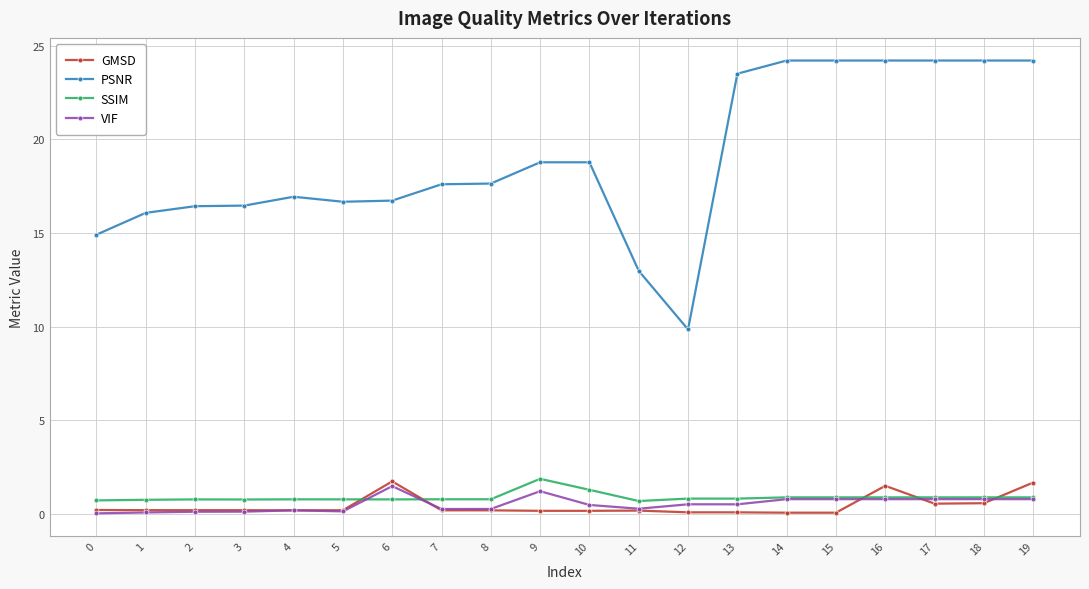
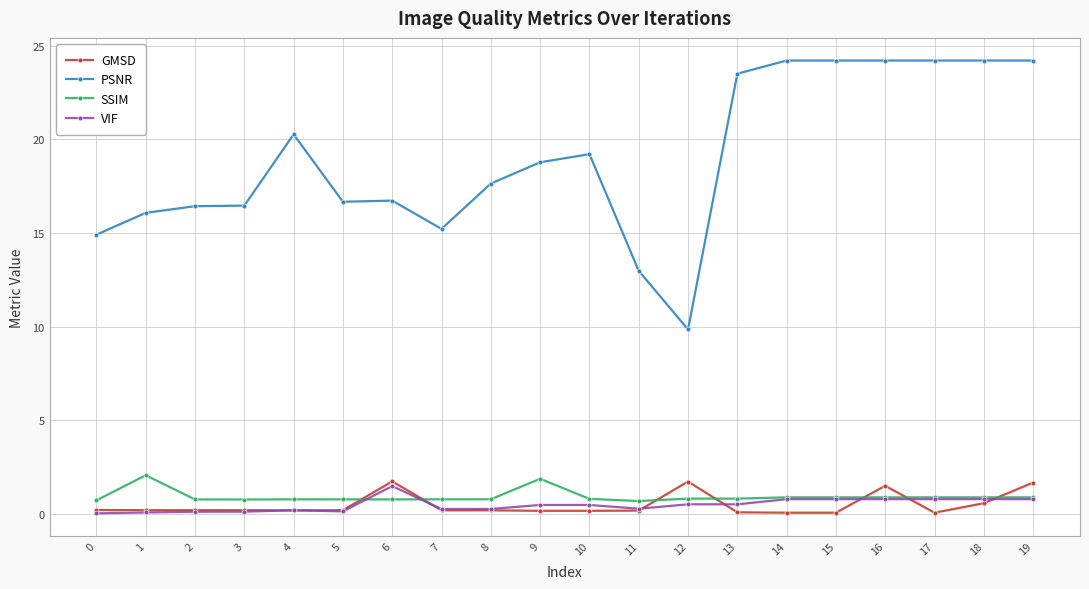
SSIM, 1: 0.8 -> 2.1
PSNR, 4: 16.9 -> 20.3
PSNR, 7: 17.6 -> 15.2
VIF, 9: 1.2 -> 0.5
PSNR, 10: 18.8 -> 19.2
SSIM, 10: 1.3 -> 0.8
GMSD, 12: 0.1 -> 1.7
GMSD, 17: 0.6 -> 0.1
